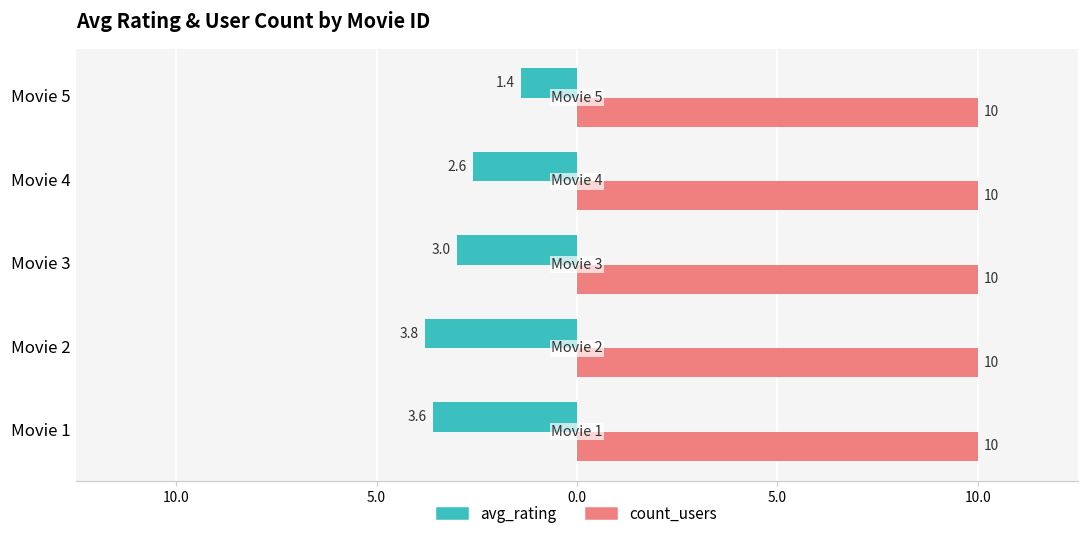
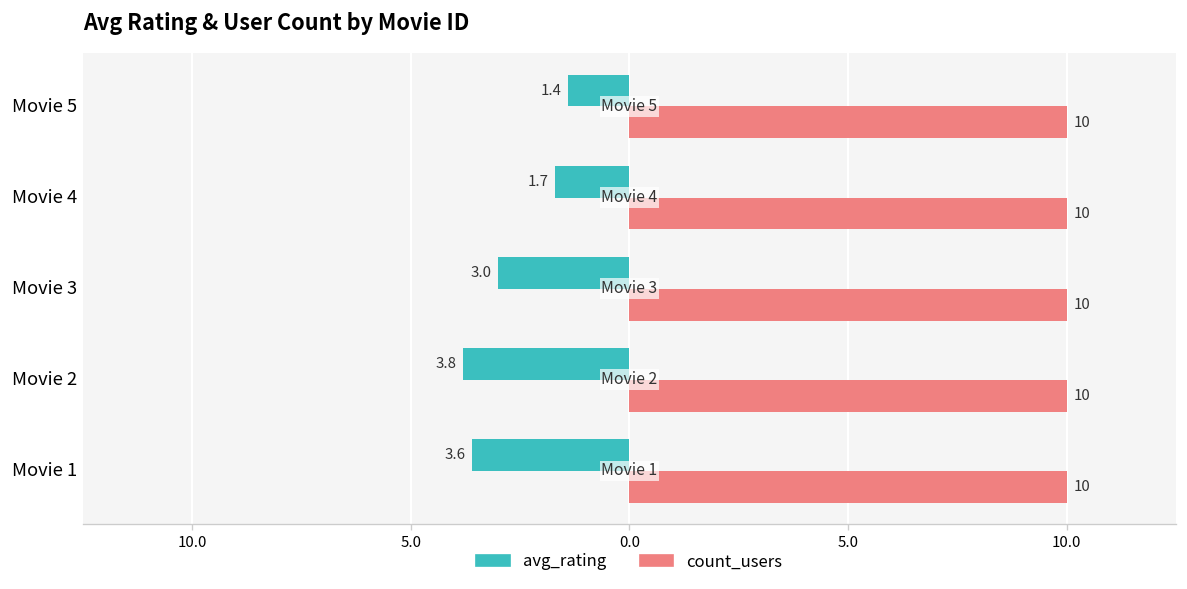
avg_rating, Movie 4: 2.6 -> 1.7
